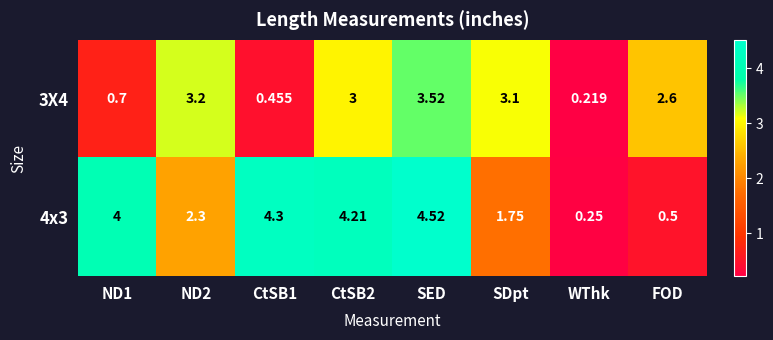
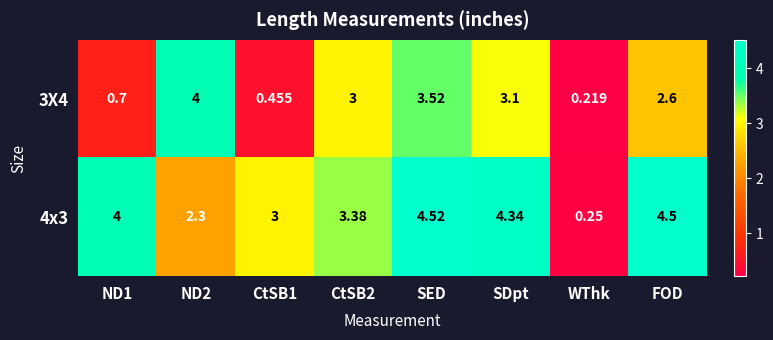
3X4, ND2: 3.2 -> 4
4x3, CtSB1: 4.3 -> 3
4x3, CtSB2: 4.21 -> 3.38
4x3, SDpt: 1.75 -> 4.34
4x3, FOD: 0.5 -> 4.5
